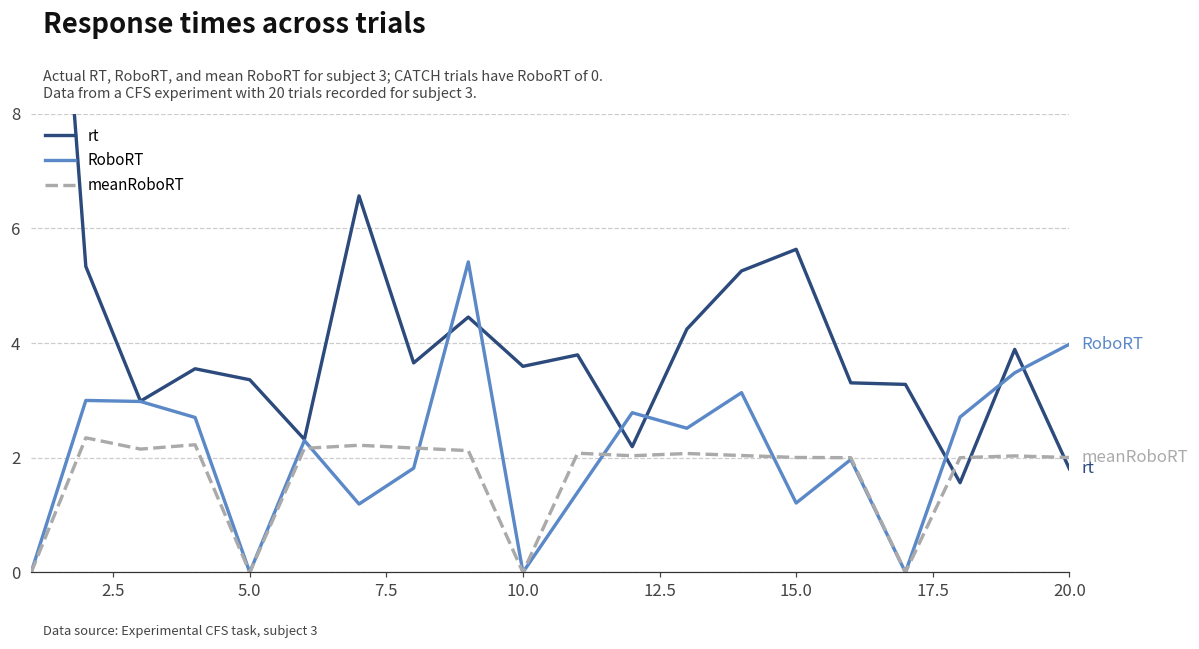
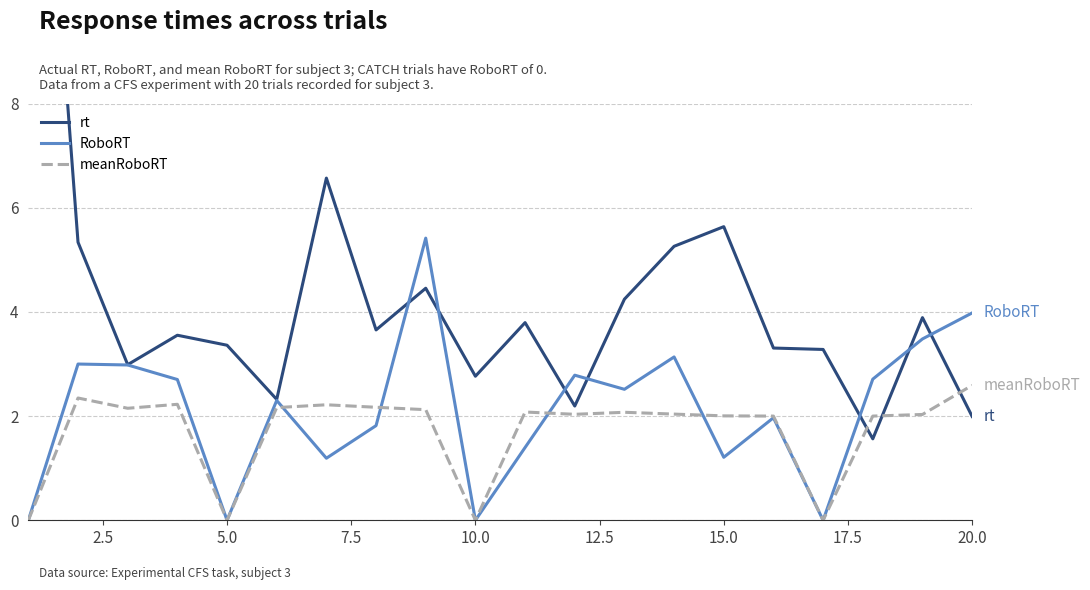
rt, 10.0: 3.6 -> 2.8
rt, 20.0: 1.8 -> 2.0
meanRoboRT, 20.0: 2.0 -> 2.6
